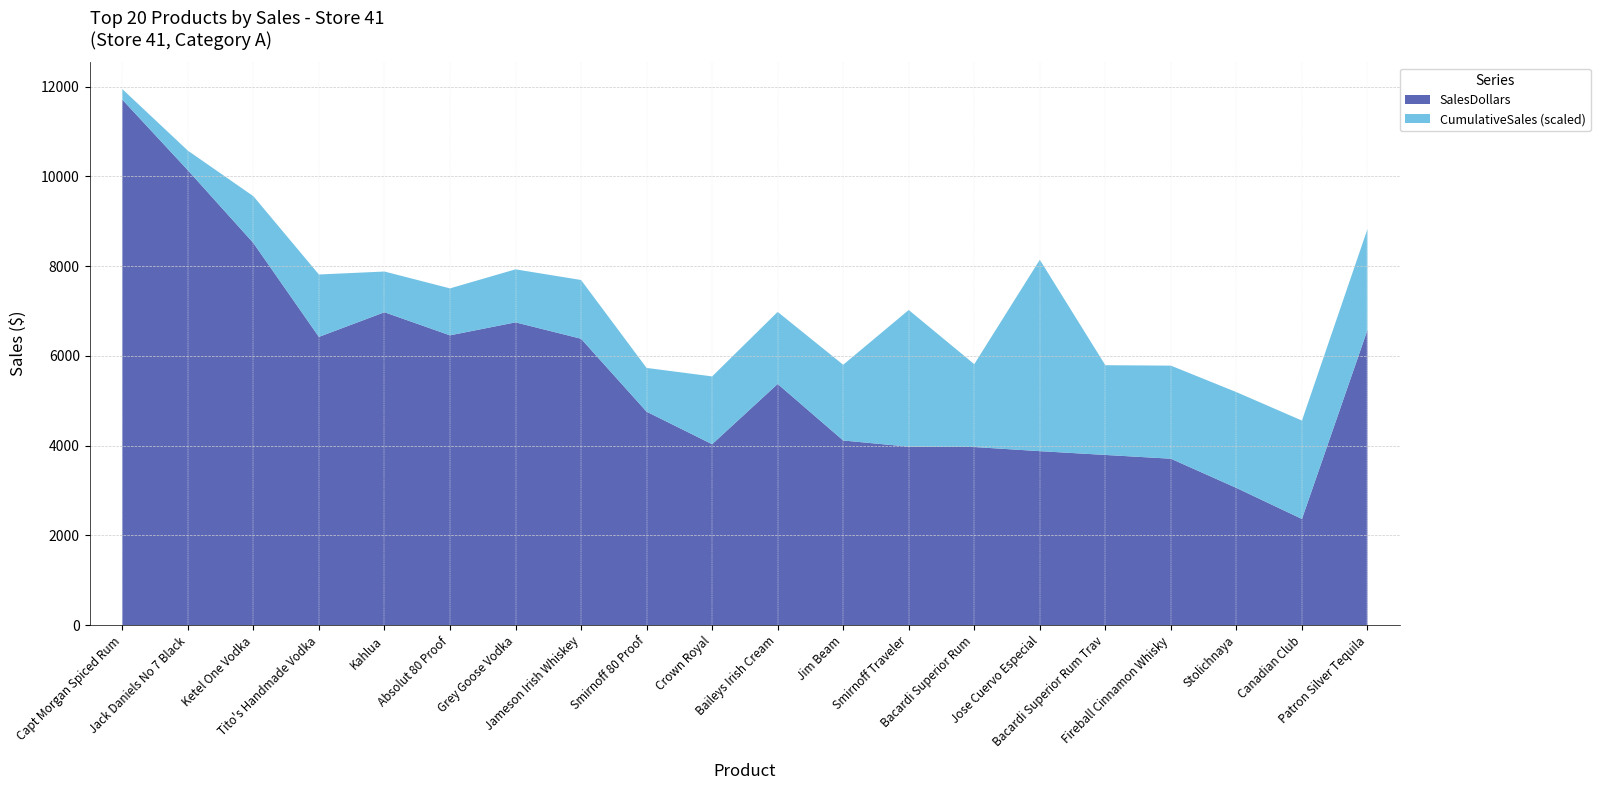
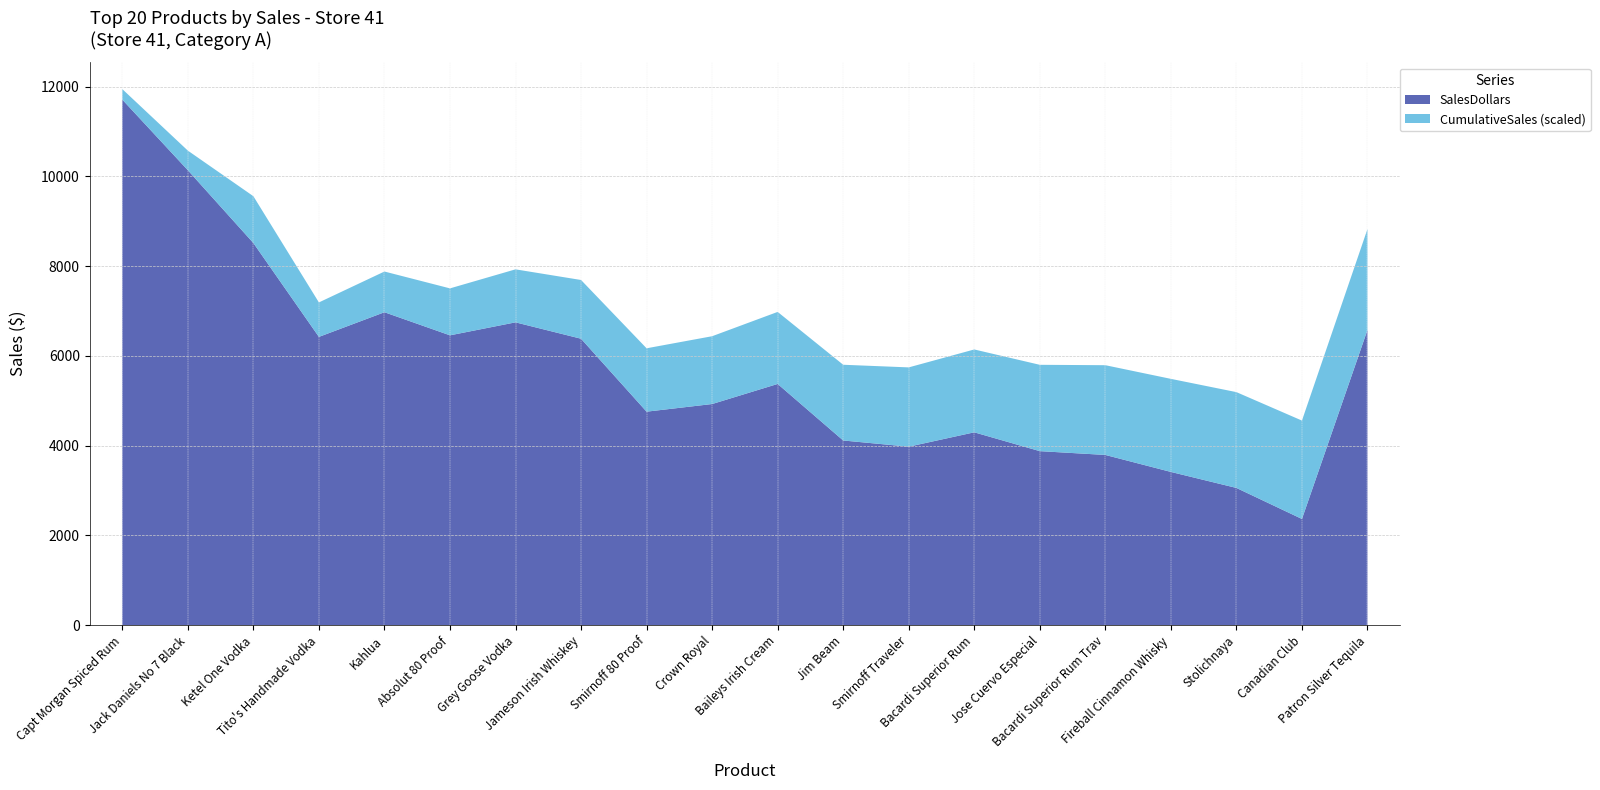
CumulativeSales (scaled), Tito's Handmade Vodka: 1400 -> 800
CumulativeSales (scaled), Smirnoff 80 Proof: 1000 -> 1400
SalesDollars, Crown Royal: 4000 -> 4900
CumulativeSales (scaled), Smirnoff Traveler: 3000 -> 1800
SalesDollars, Bacardi Superior Rum: 4000 -> 4300
CumulativeSales (scaled), Jose Cuervo Especial: 4300 -> 1900
SalesDollars, Fireball Cinnamon Whisky: 3700 -> 3400
